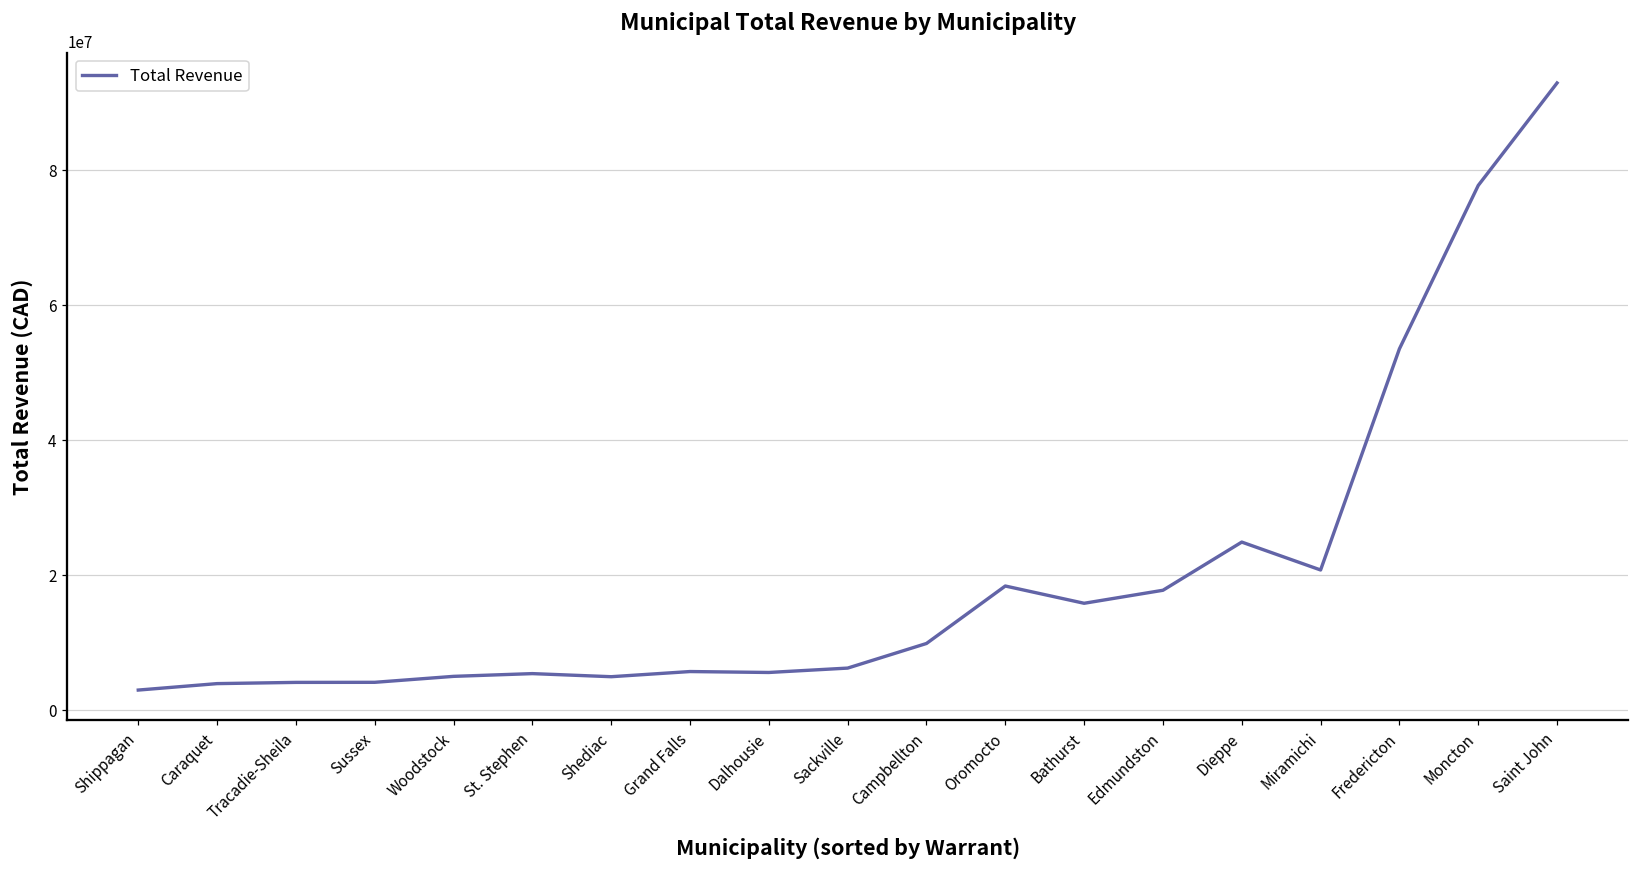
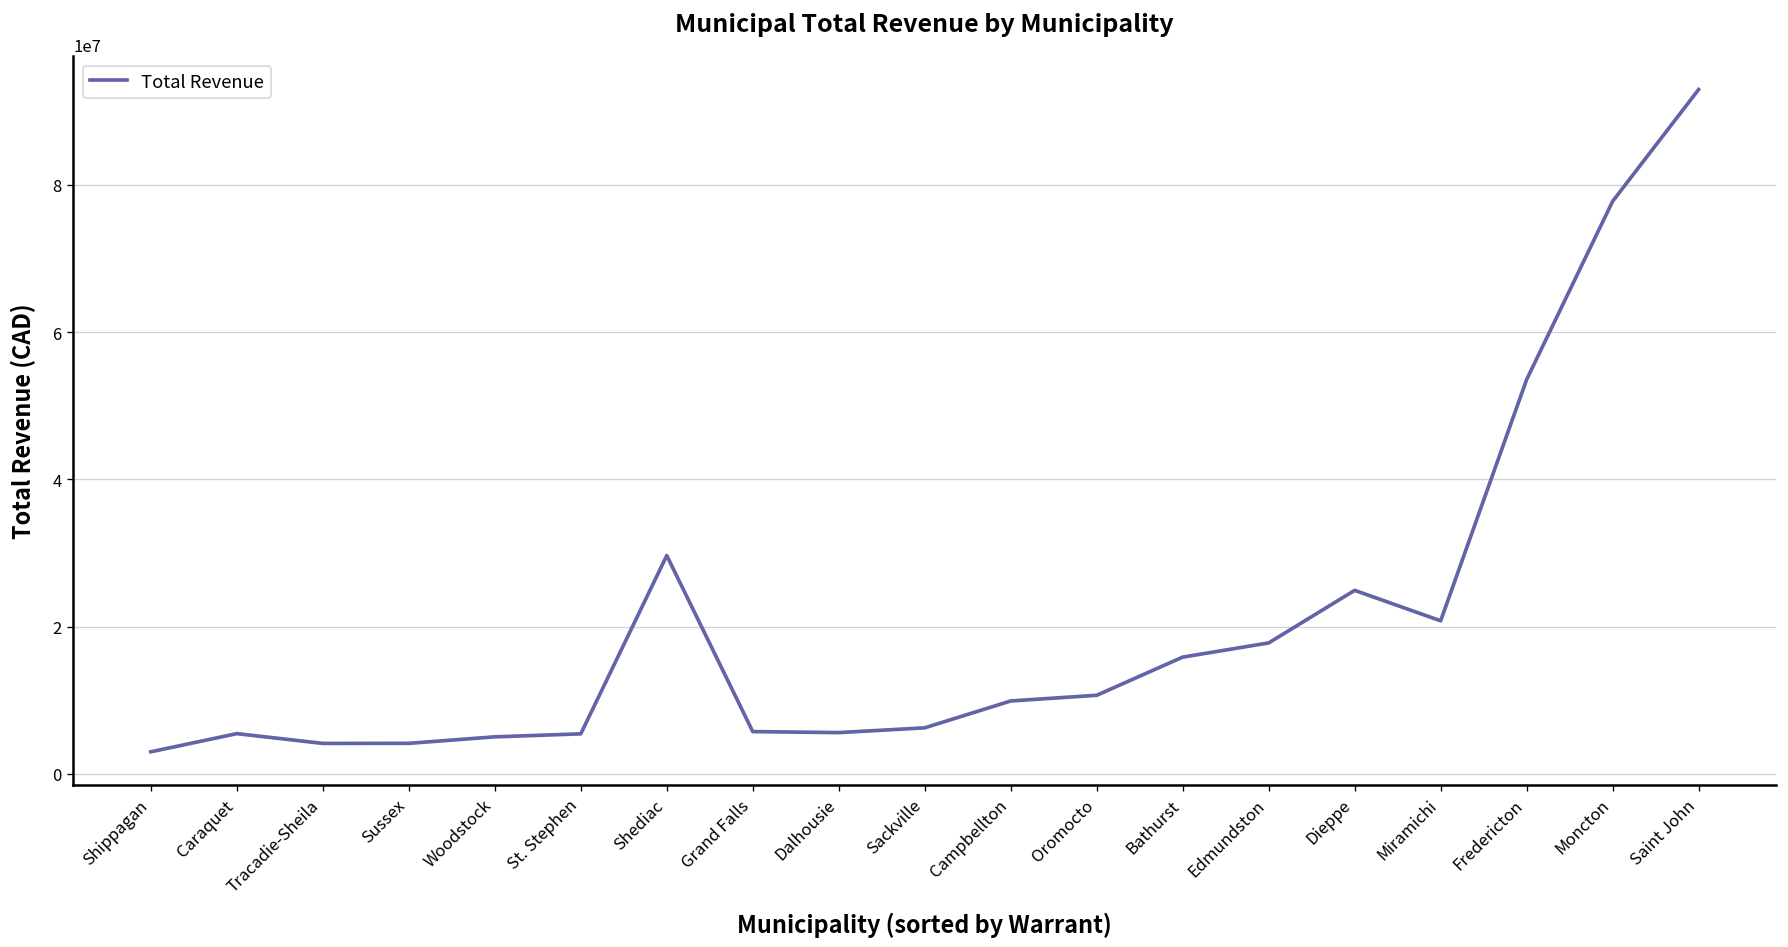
Caraquet: 4000000 -> 5000000
Shediac: 5000000 -> 30000000
Oromocto: 18000000 -> 11000000
